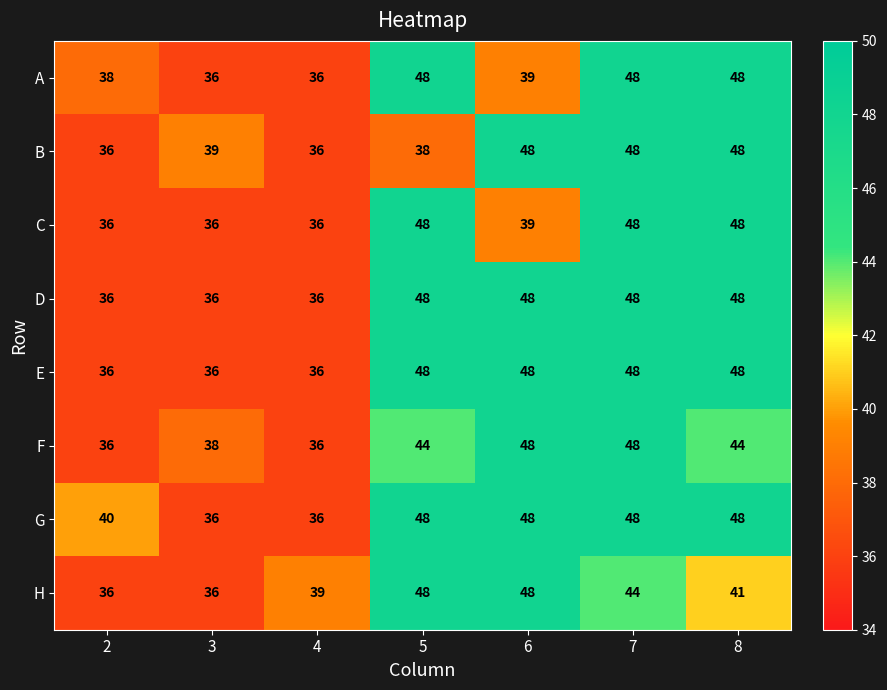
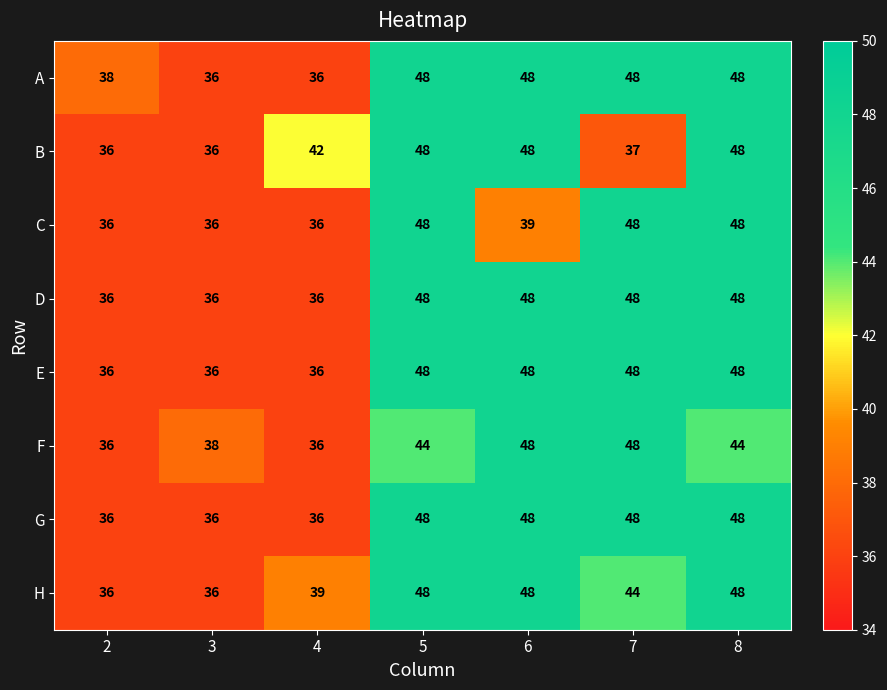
A, 6: 39 -> 48
B, 3: 39 -> 36
B, 4: 36 -> 42
B, 5: 38 -> 48
B, 7: 48 -> 37
G, 2: 40 -> 36
H, 8: 41 -> 48
